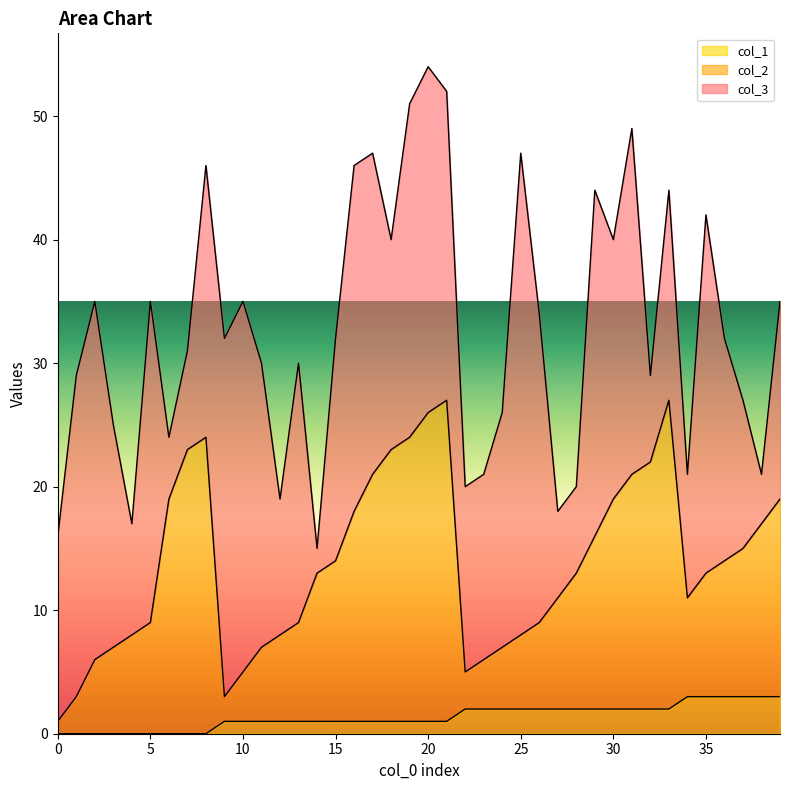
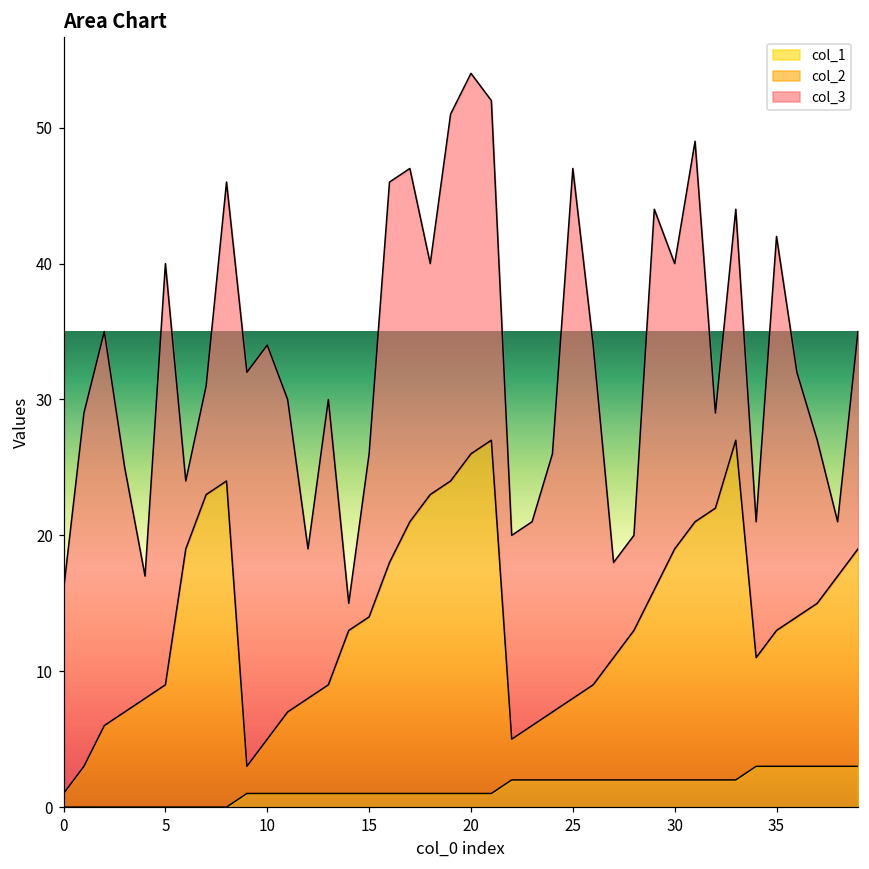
col_3, 5: 26 -> 31
col_3, 10: 30 -> 29
col_3, 15: 18 -> 12
